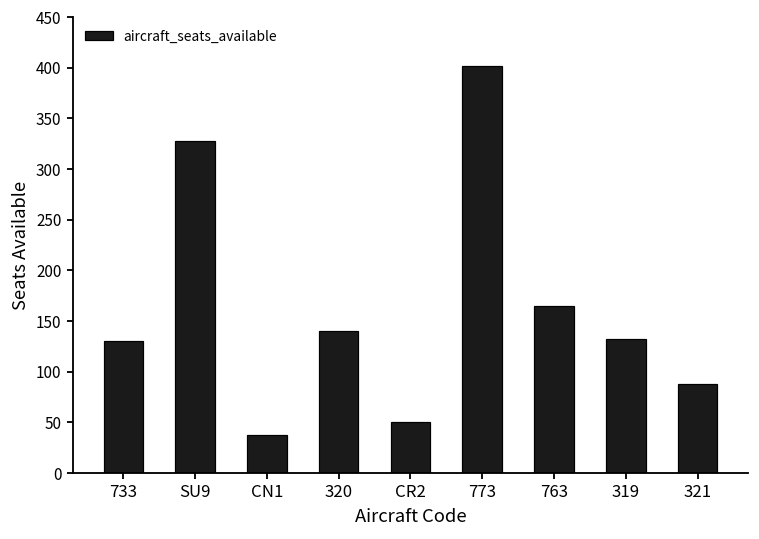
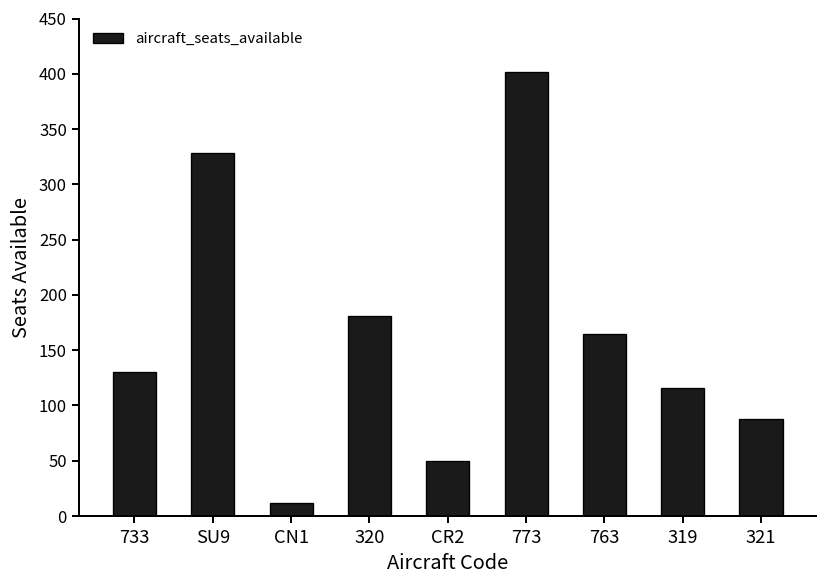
CN1: 40 -> 10
320: 140 -> 180
319: 130 -> 120
